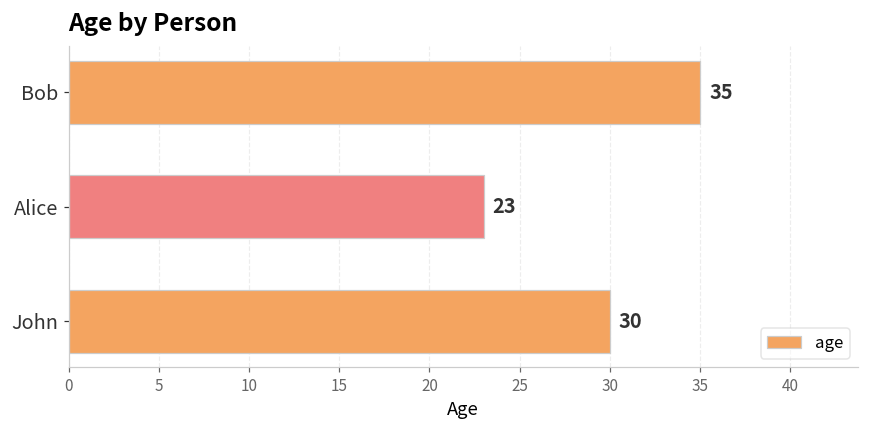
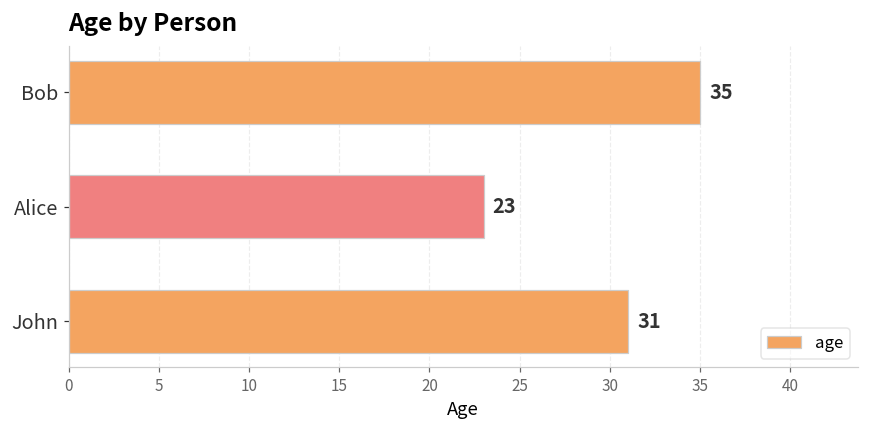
John: 30 -> 31
